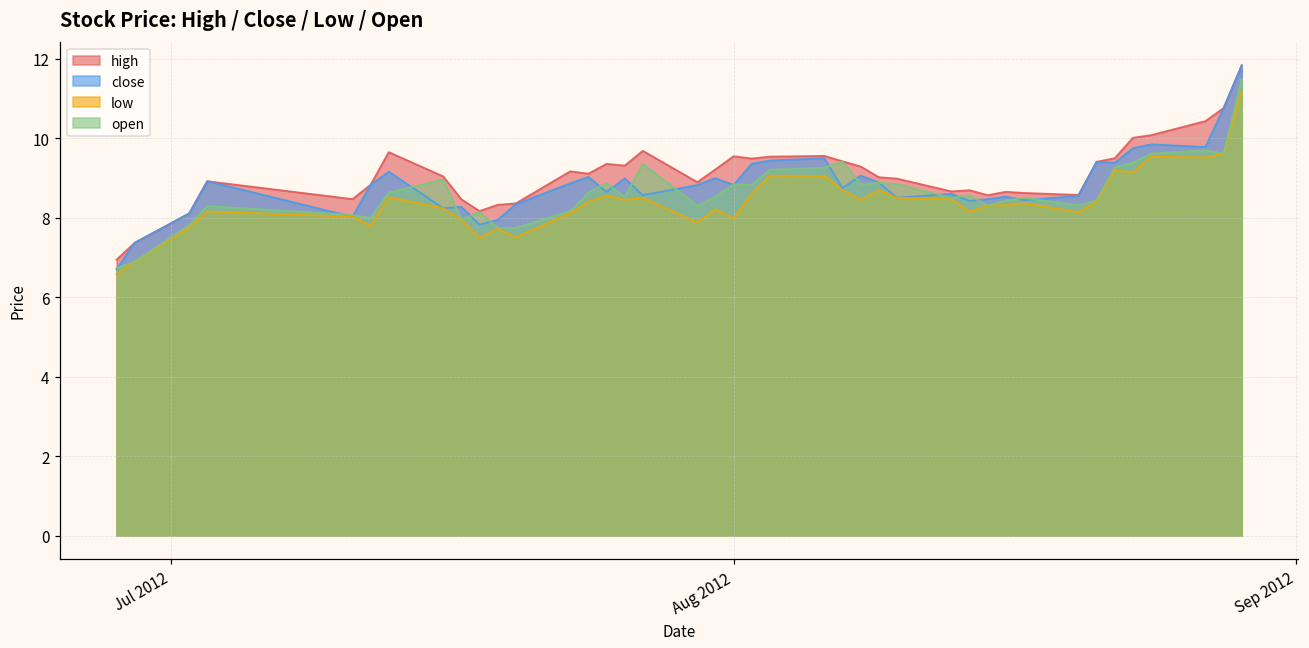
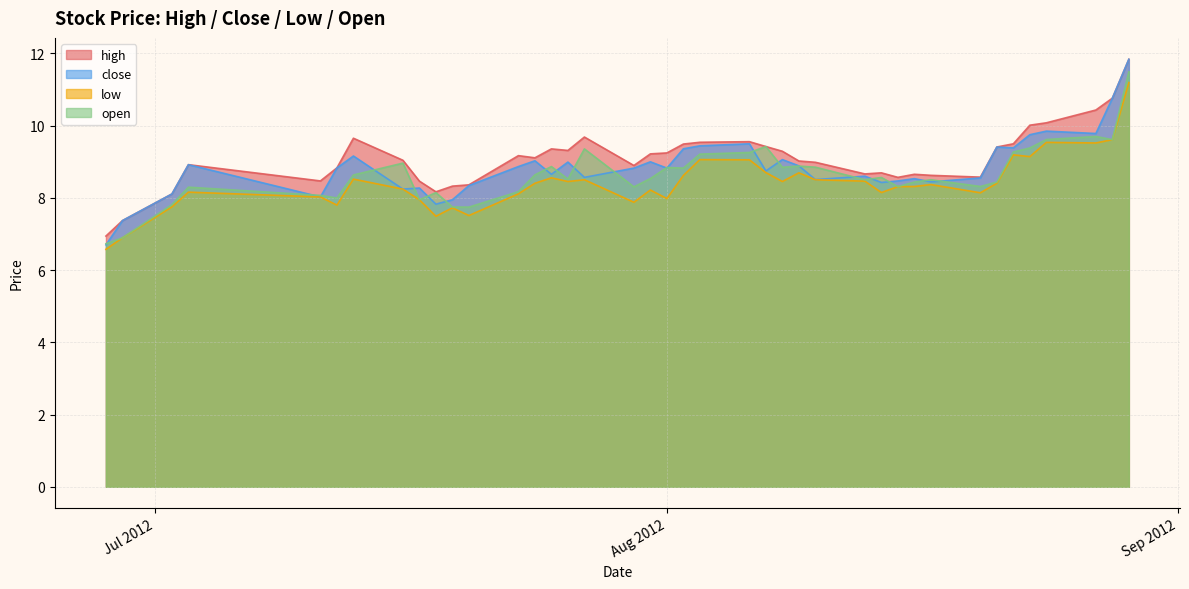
high, Aug 2012: 9.5 -> 9.2
